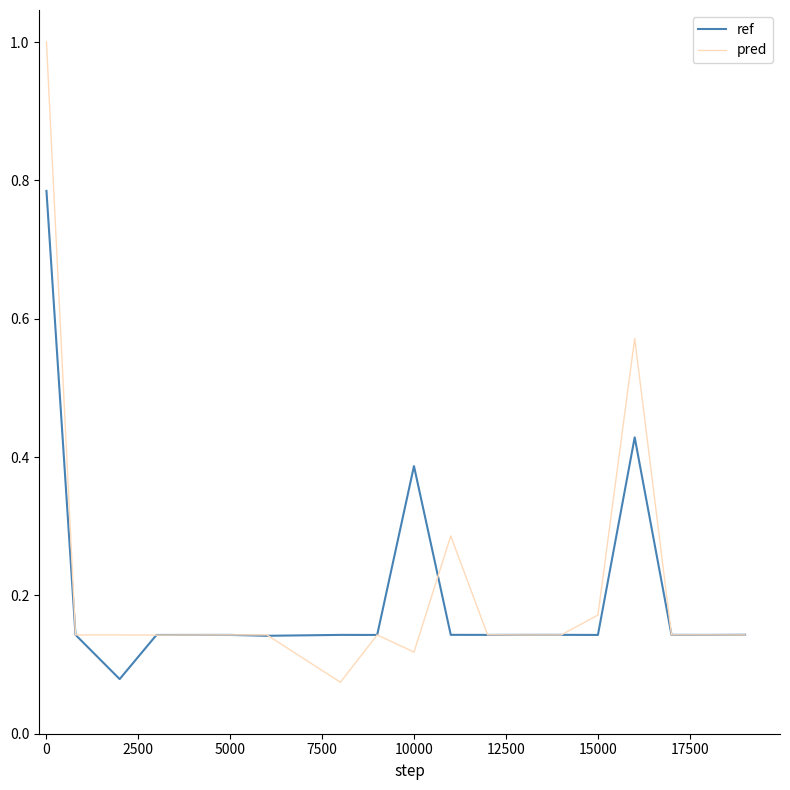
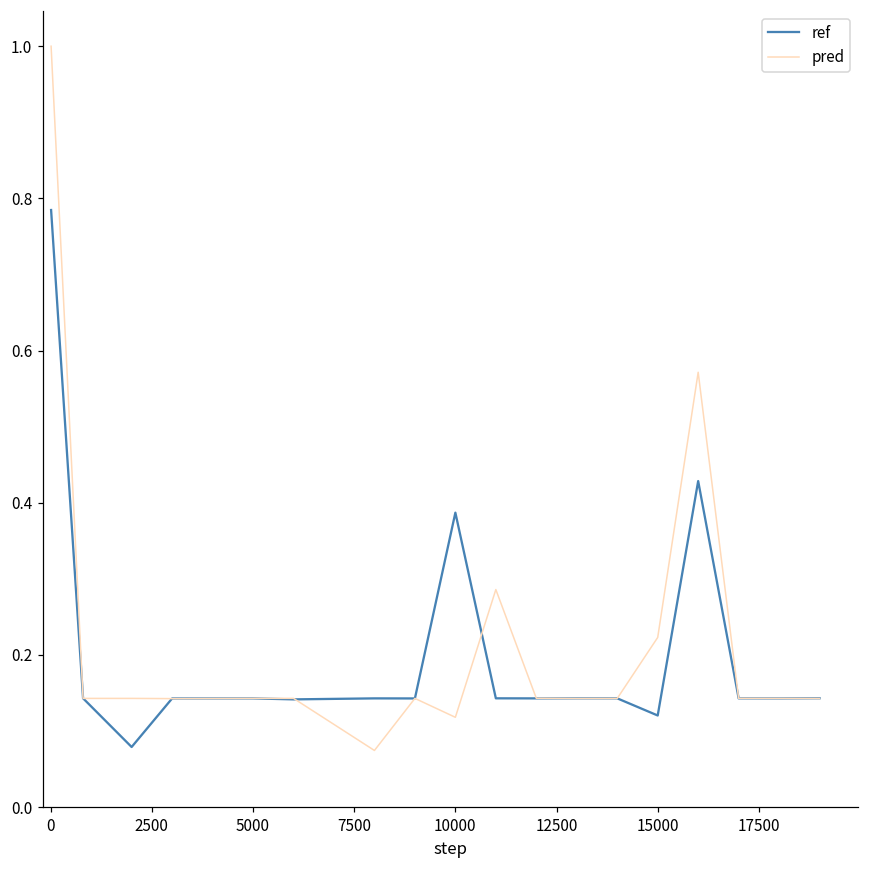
ref, 15000: 0.14 -> 0.12
pred, 15000: 0.17 -> 0.22
